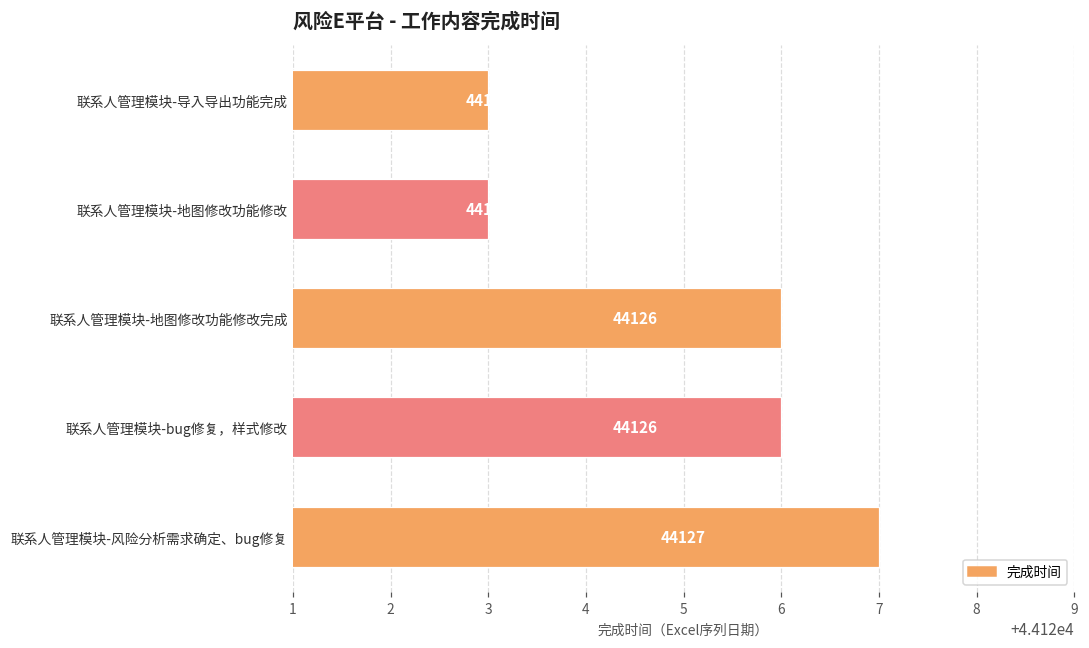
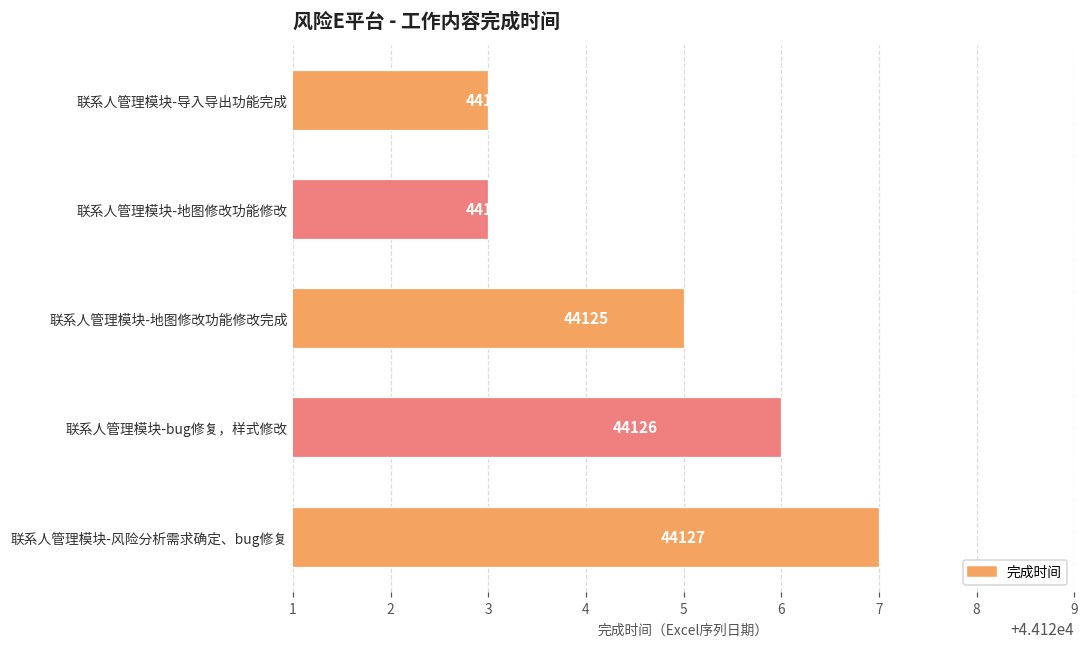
联系人管理模块-地图修改功能修改完成: 44126 -> 44125
